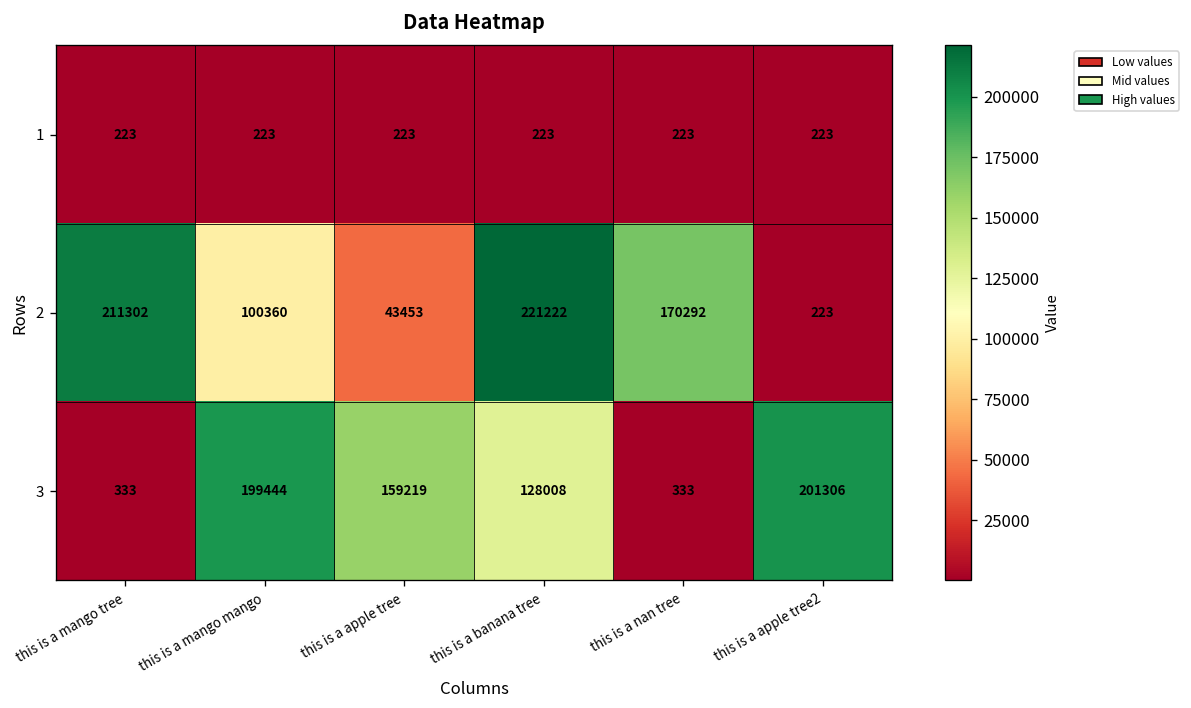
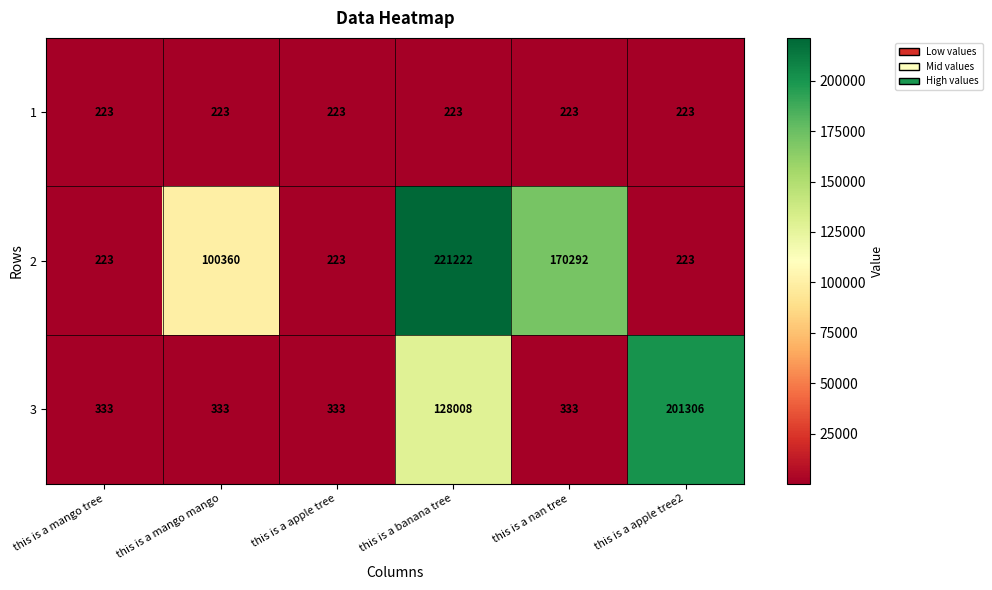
2, this is a mango tree: 211302 -> 223
2, this is a apple tree: 43453 -> 223
3, this is a mango mango: 199444 -> 333
3, this is a apple tree: 159219 -> 333
